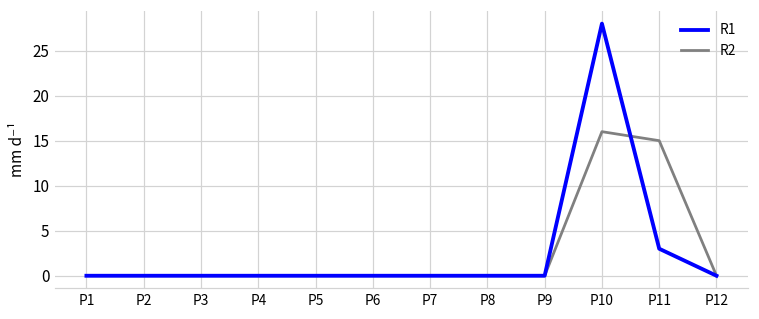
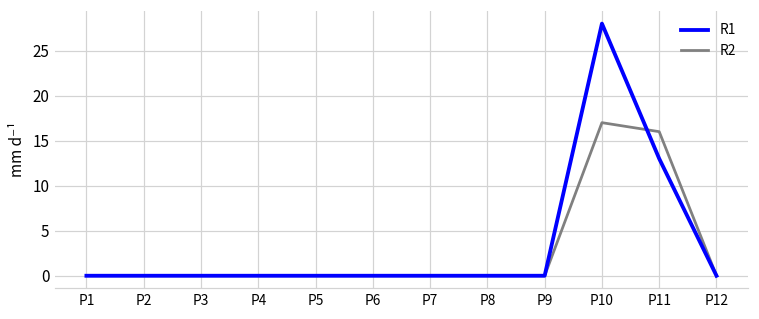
R2, P10: 16 -> 17
R1, P11: 3 -> 13
R2, P11: 15 -> 16
